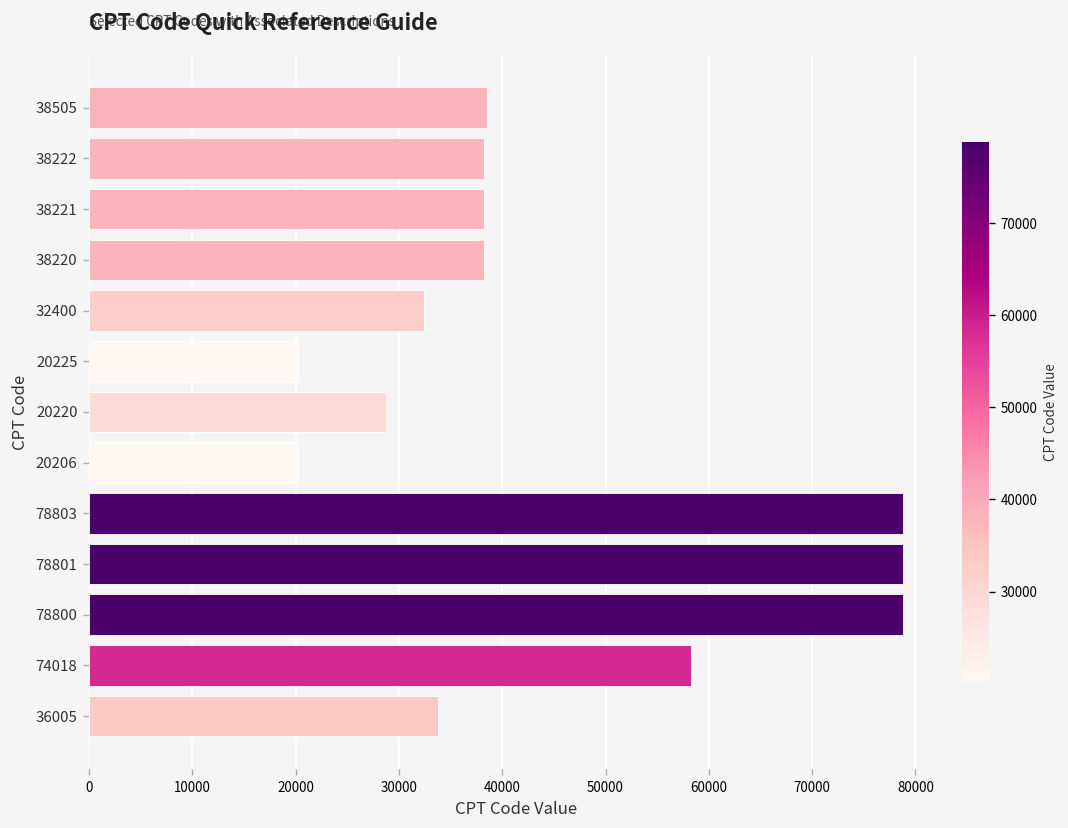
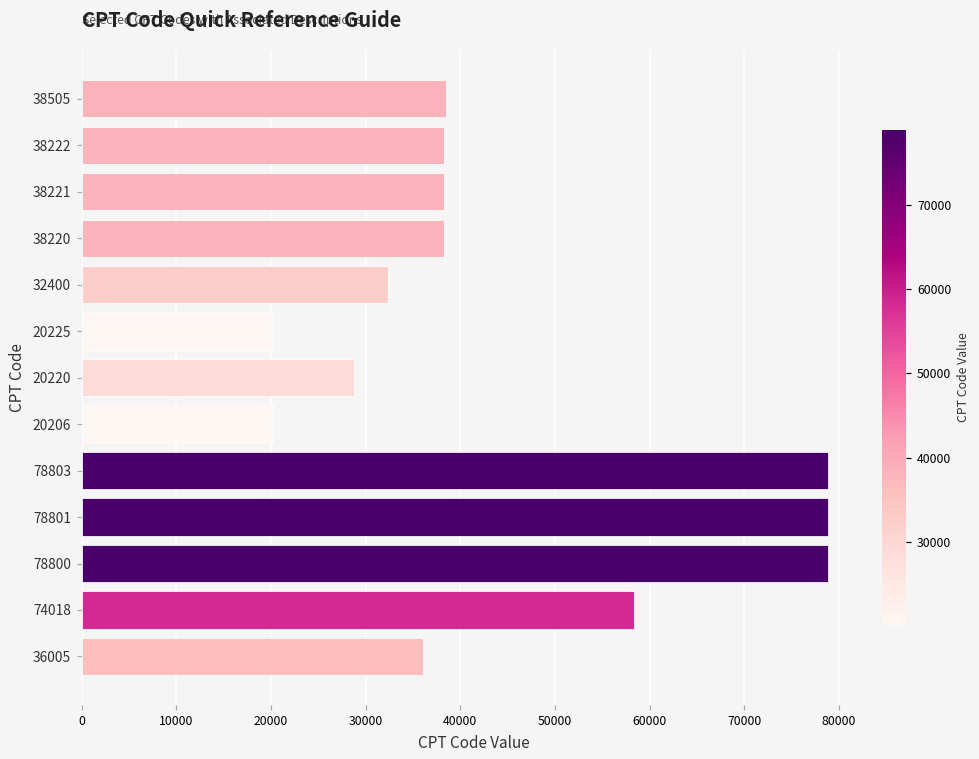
36005: 34000 -> 36000
